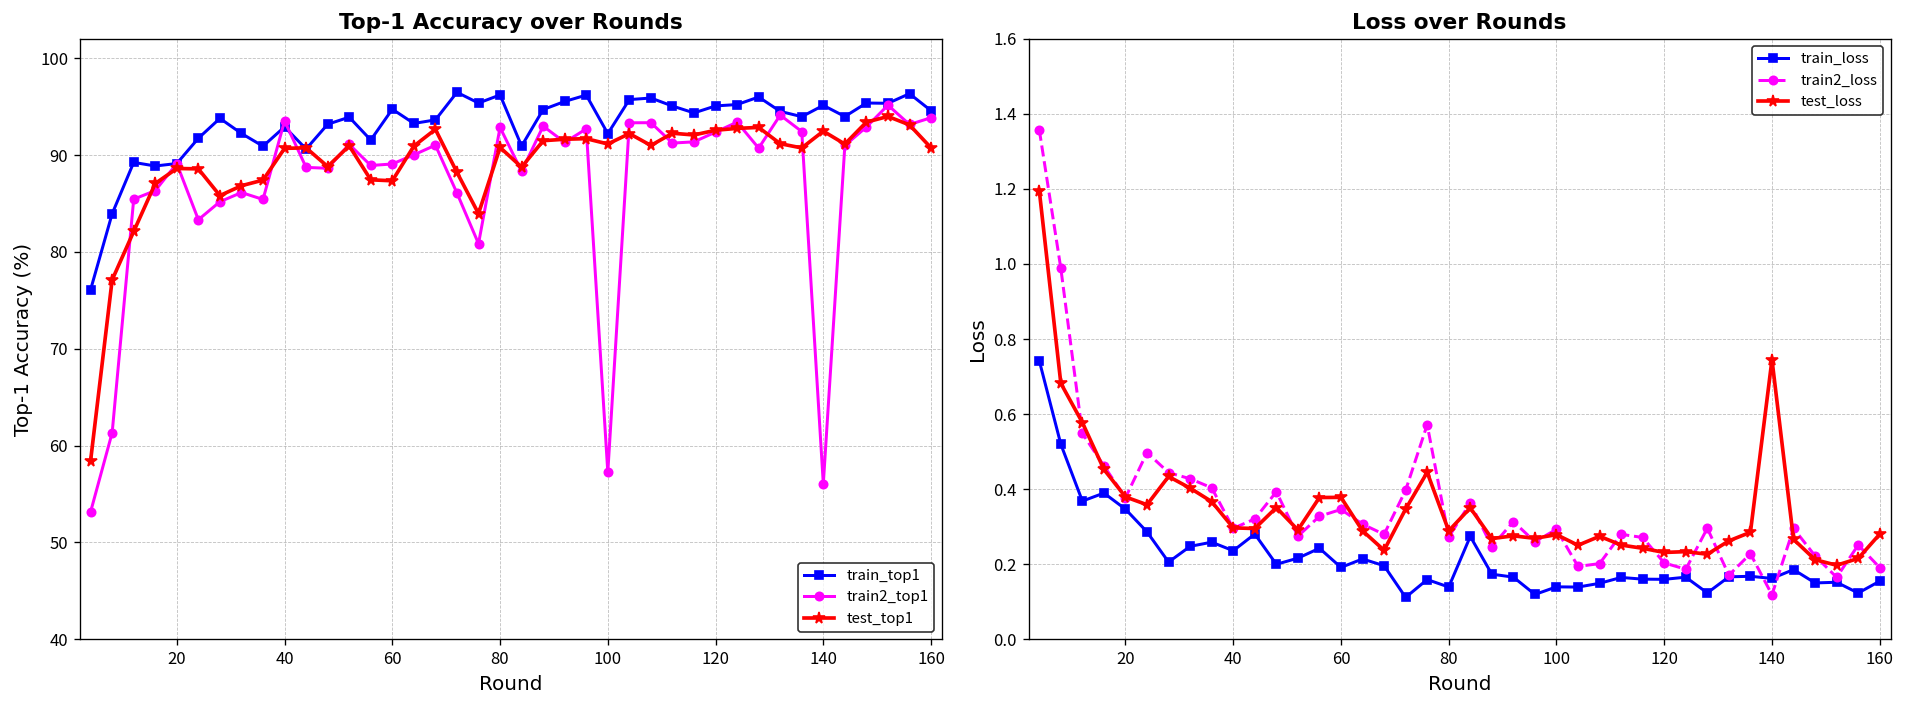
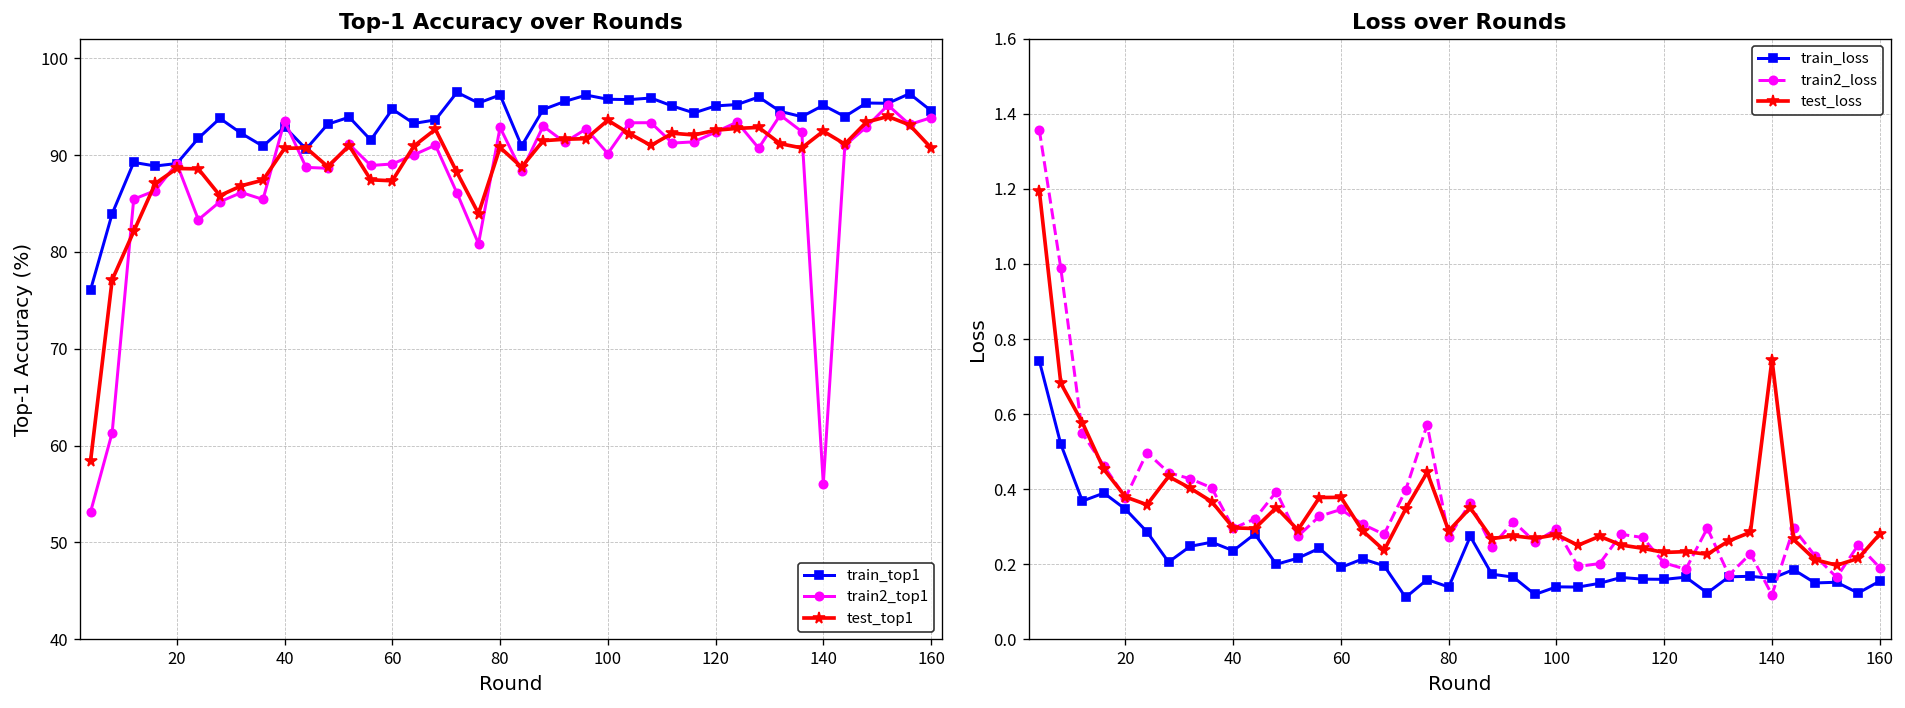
Top-1 Accuracy over Rounds, train_top1, 100: 92 -> 96
Top-1 Accuracy over Rounds, train2_top1, 100: 57 -> 90
Top-1 Accuracy over Rounds, test_top1, 100: 91 -> 94
